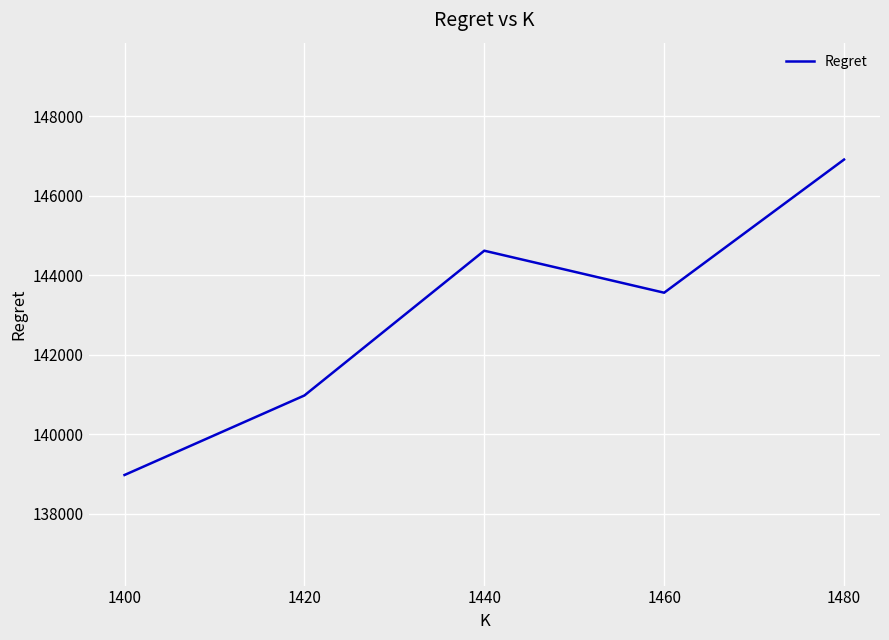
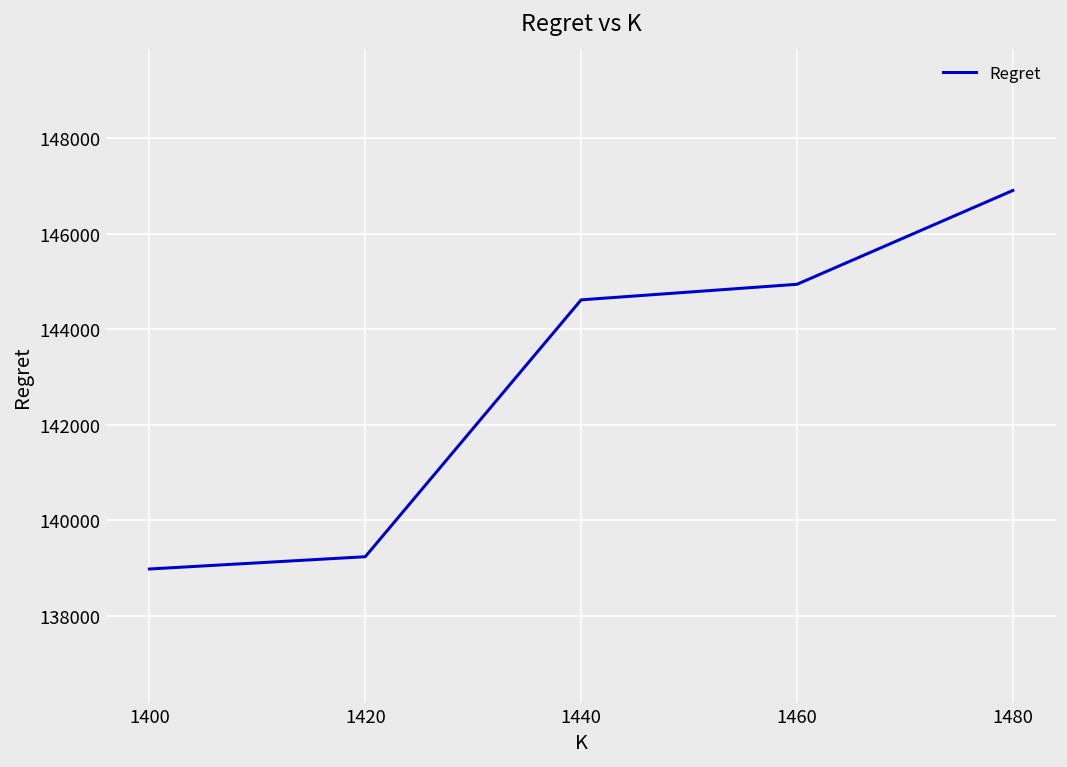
1420: 141000 -> 139200
1460: 143600 -> 144900
